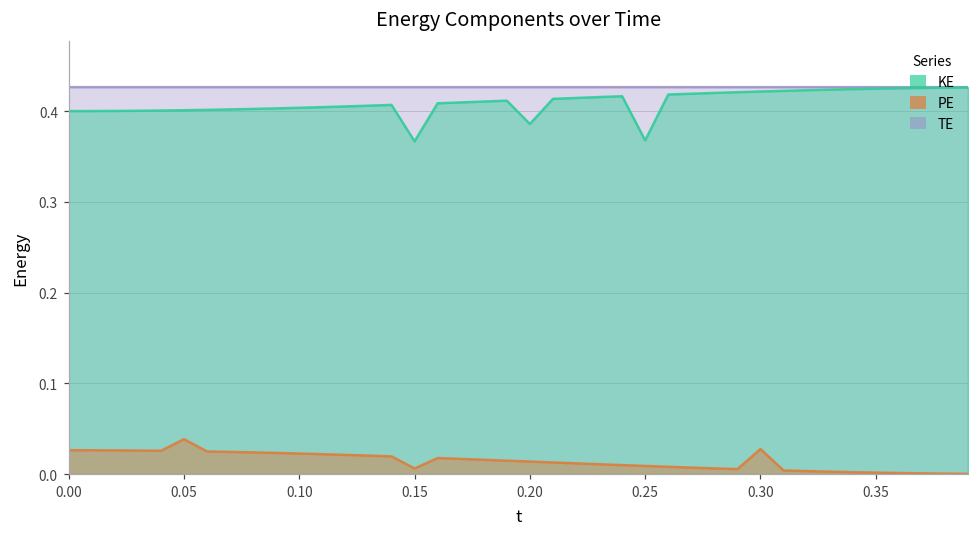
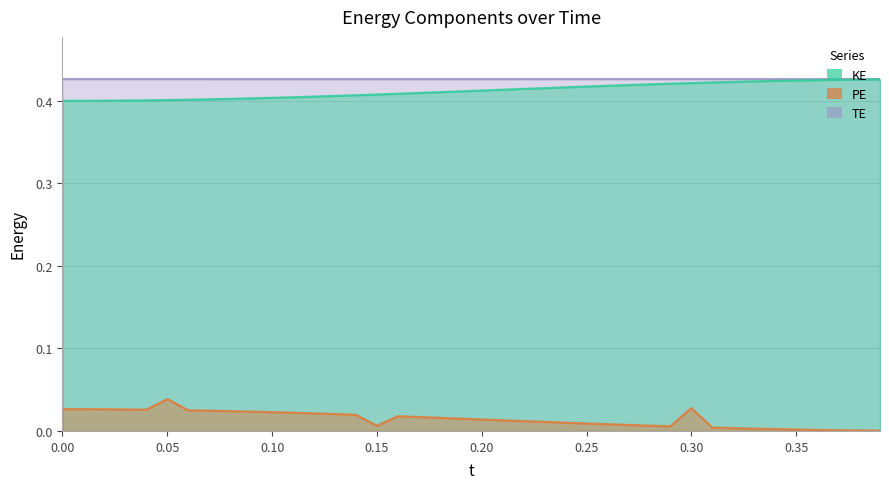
KE, 0.15: 0.37 -> 0.41
KE, 0.20: 0.39 -> 0.41
KE, 0.25: 0.37 -> 0.42
